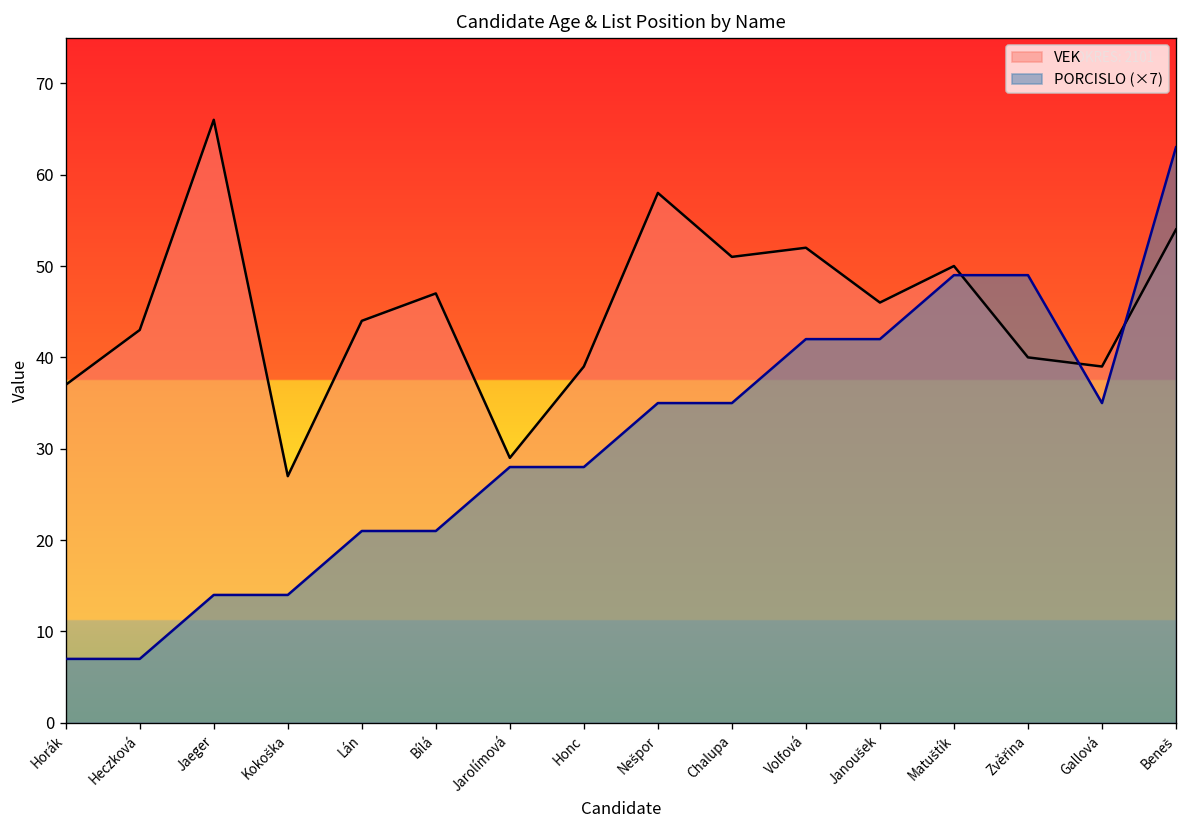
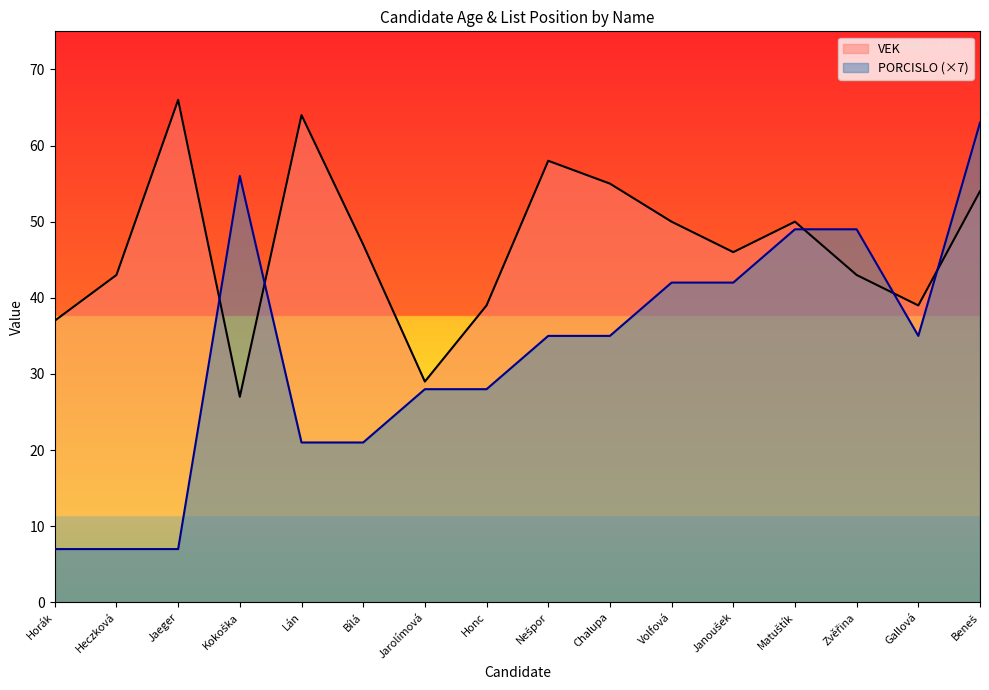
PORCISLO (×7), Jaeger: 14 -> 7
PORCISLO (×7), Kokoška: 14 -> 56
VEK, Lán: 44 -> 64
VEK, Chalupa: 51 -> 55
VEK, Volfová: 52 -> 50
VEK, Zvěřina: 40 -> 43
